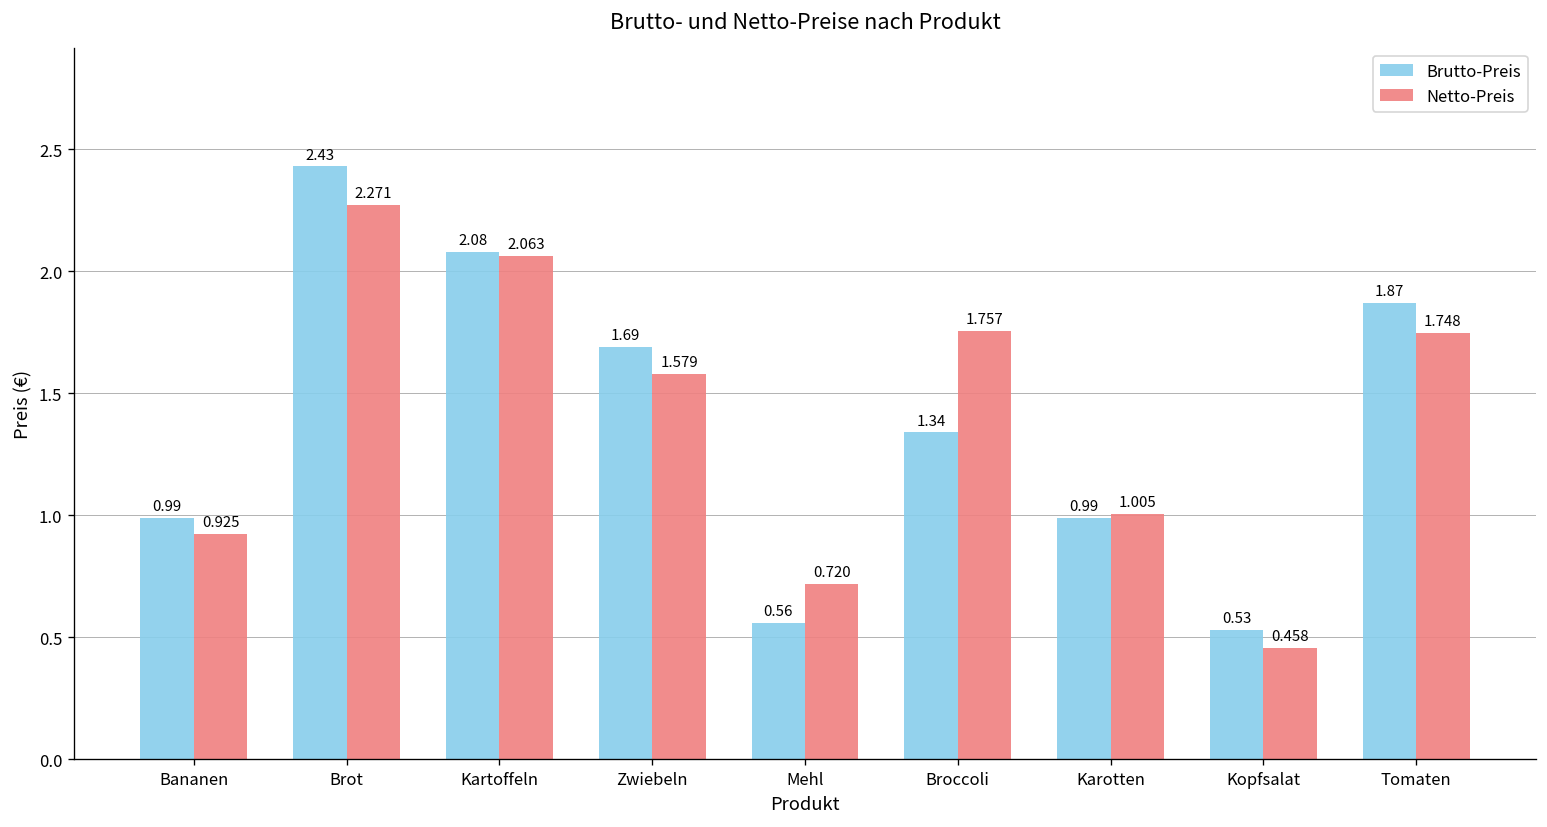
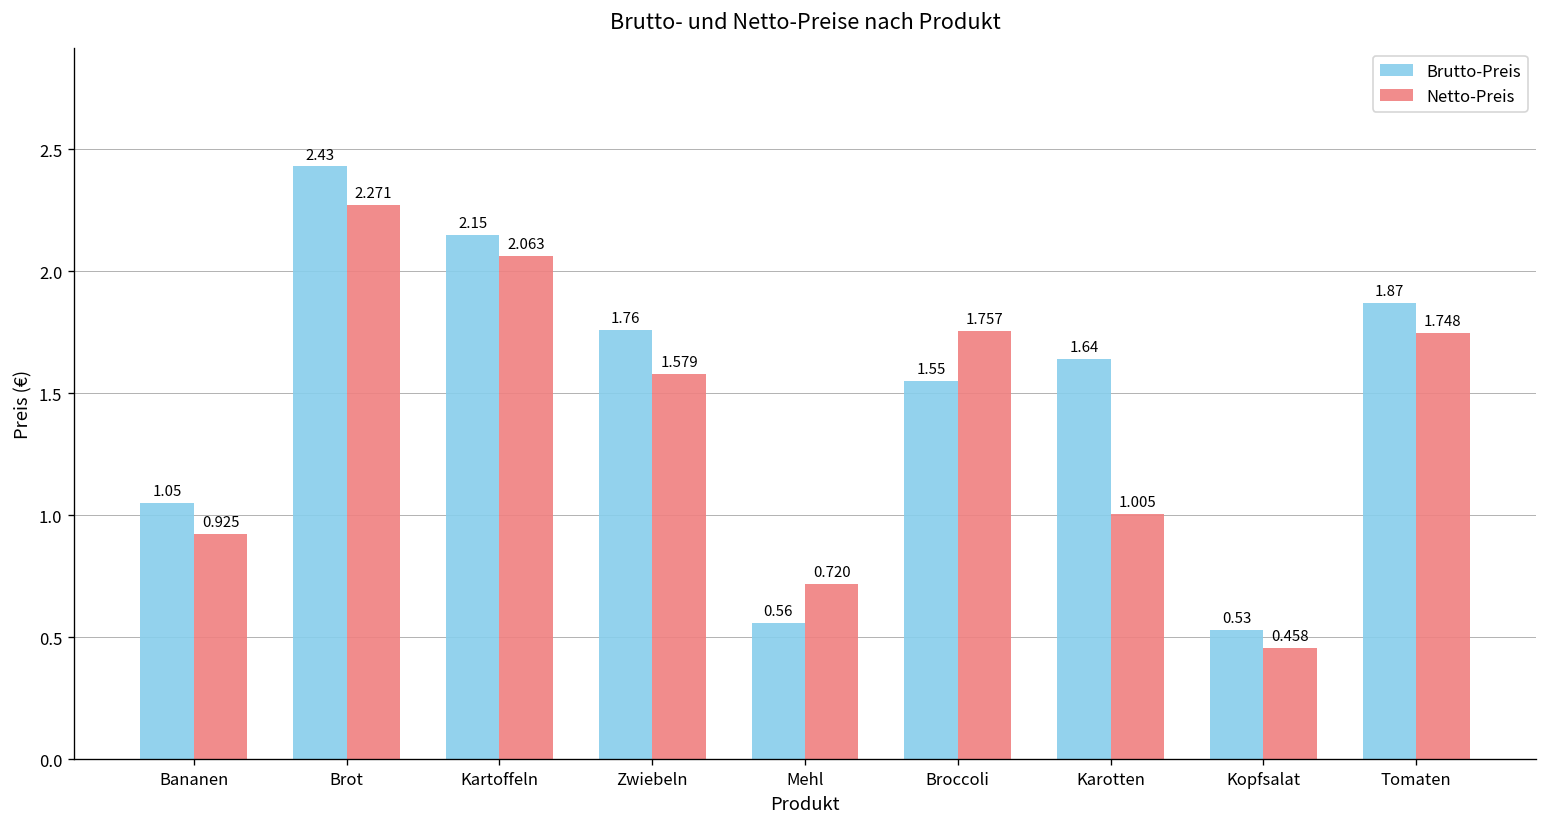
Brutto-Preis, Bananen: 0.99 -> 1.05
Brutto-Preis, Kartoffeln: 2.08 -> 2.15
Brutto-Preis, Zwiebeln: 1.69 -> 1.76
Brutto-Preis, Broccoli: 1.34 -> 1.55
Brutto-Preis, Karotten: 0.99 -> 1.64
